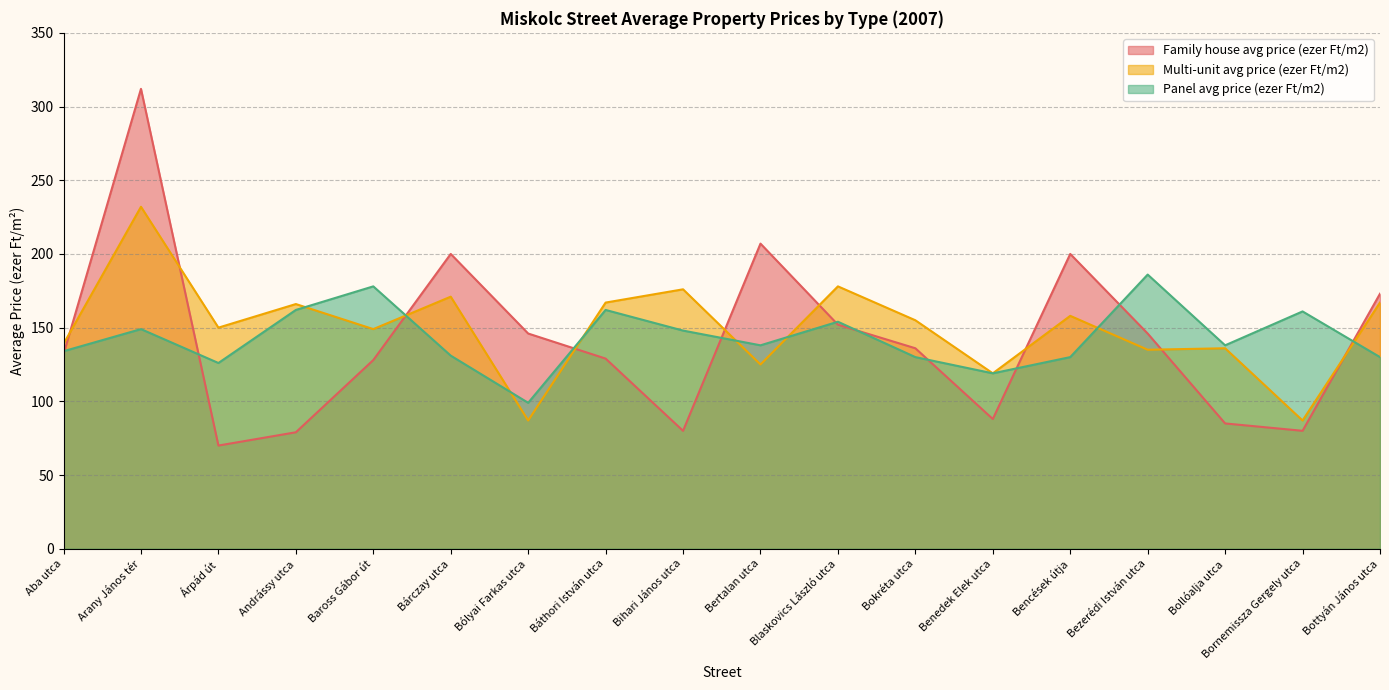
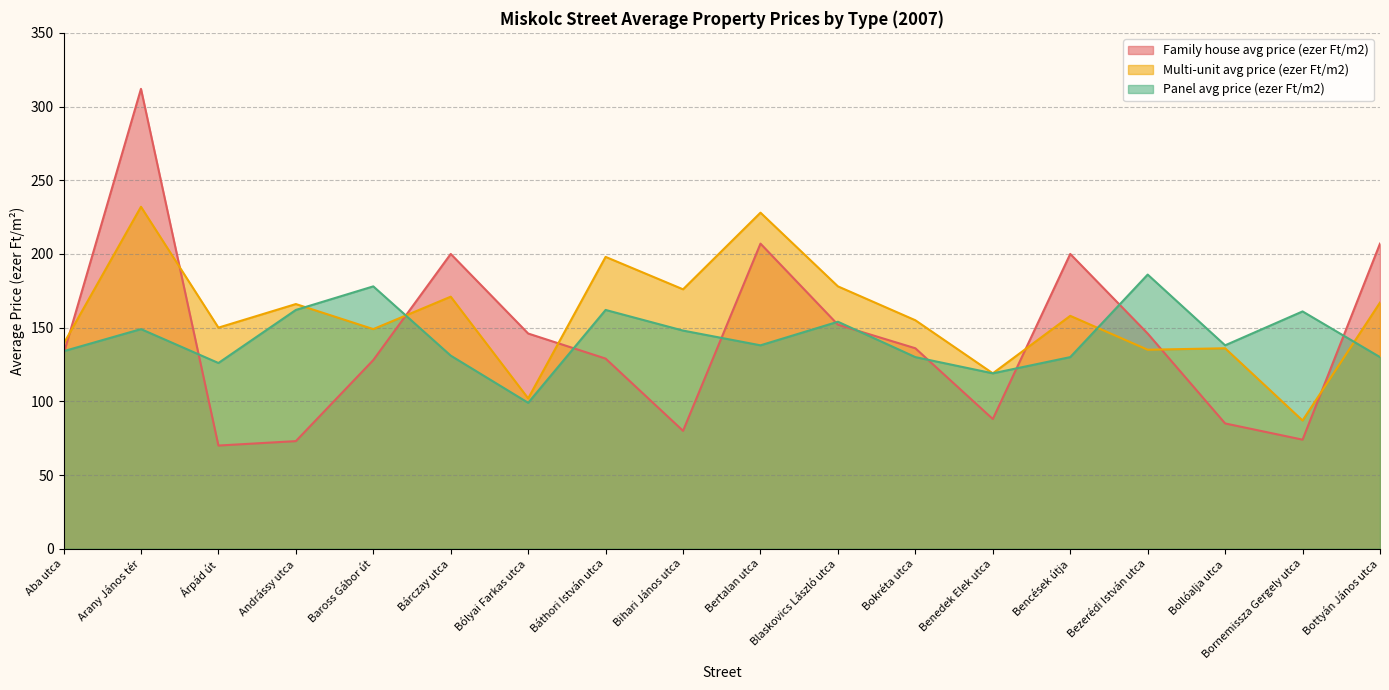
Family house avg price (ezer Ft/m2), Andrássy utca: 79 -> 73
Multi-unit avg price (ezer Ft/m2), Bólyai Farkas utca: 87 -> 102
Multi-unit avg price (ezer Ft/m2), Báthori István utca: 167 -> 198
Multi-unit avg price (ezer Ft/m2), Bertalan utca: 125 -> 228
Family house avg price (ezer Ft/m2), Bornemissza Gergely utca: 80 -> 74
Family house avg price (ezer Ft/m2), Bottyán János utca: 173 -> 207
